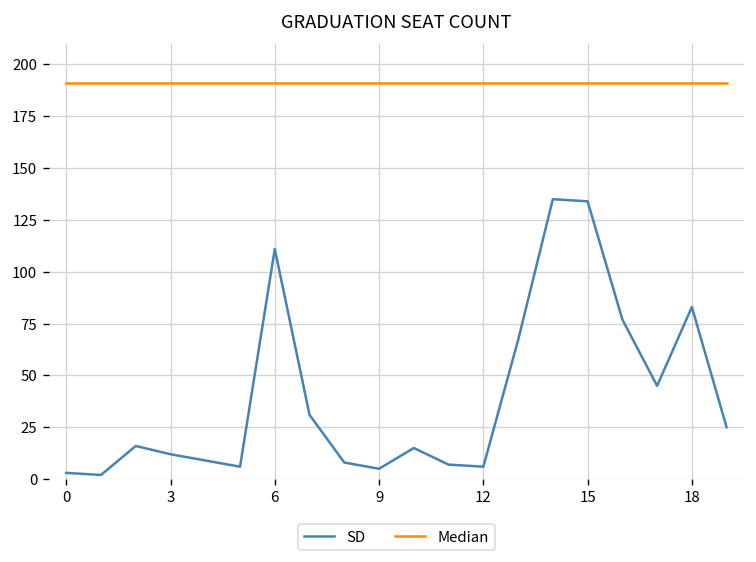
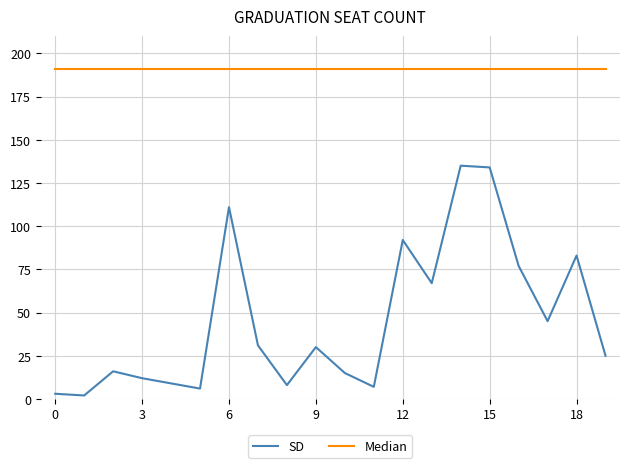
SD, 9: 5 -> 30
SD, 12: 6 -> 92
